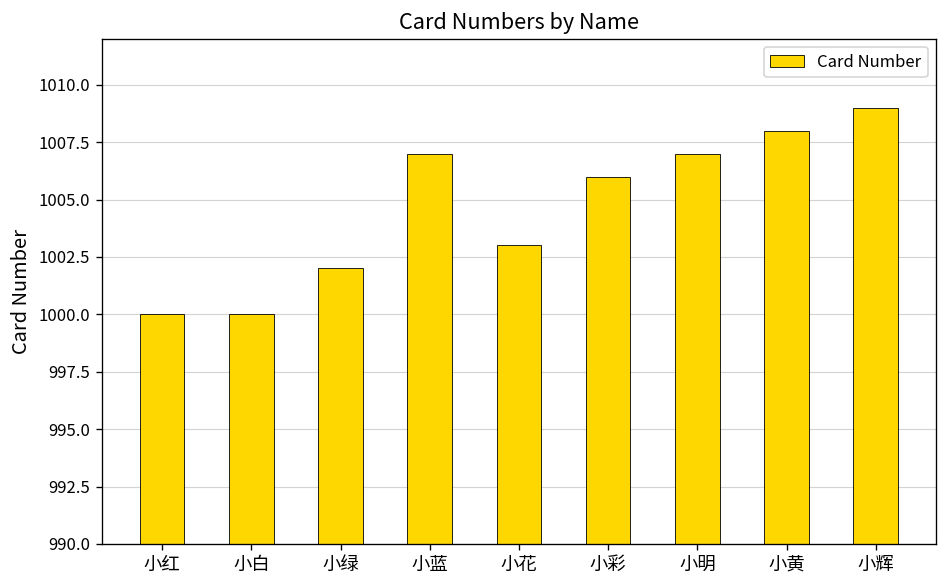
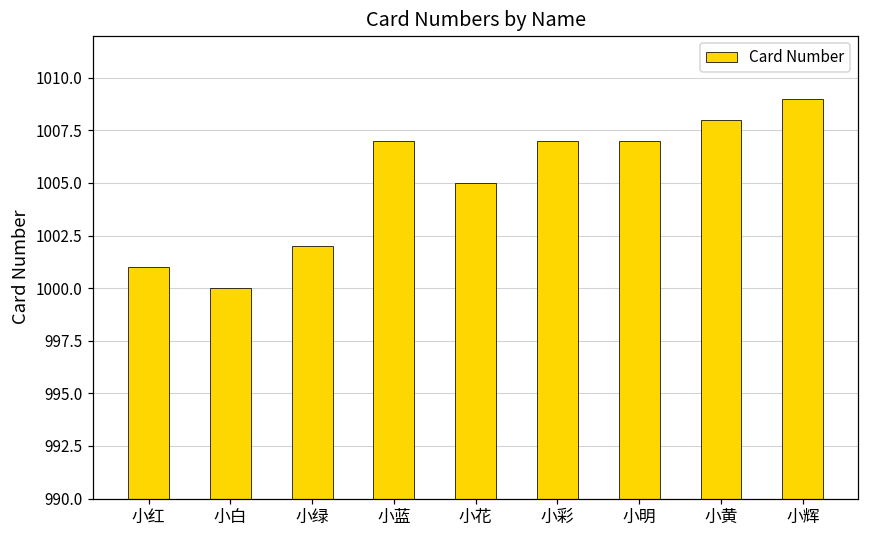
小红: 1000 -> 1001
小花: 1003 -> 1005
小彩: 1006 -> 1007
